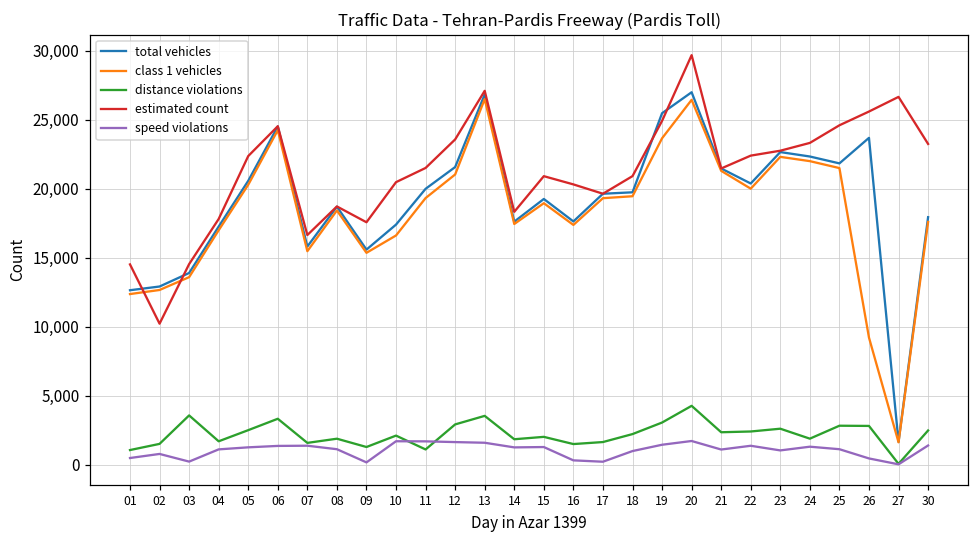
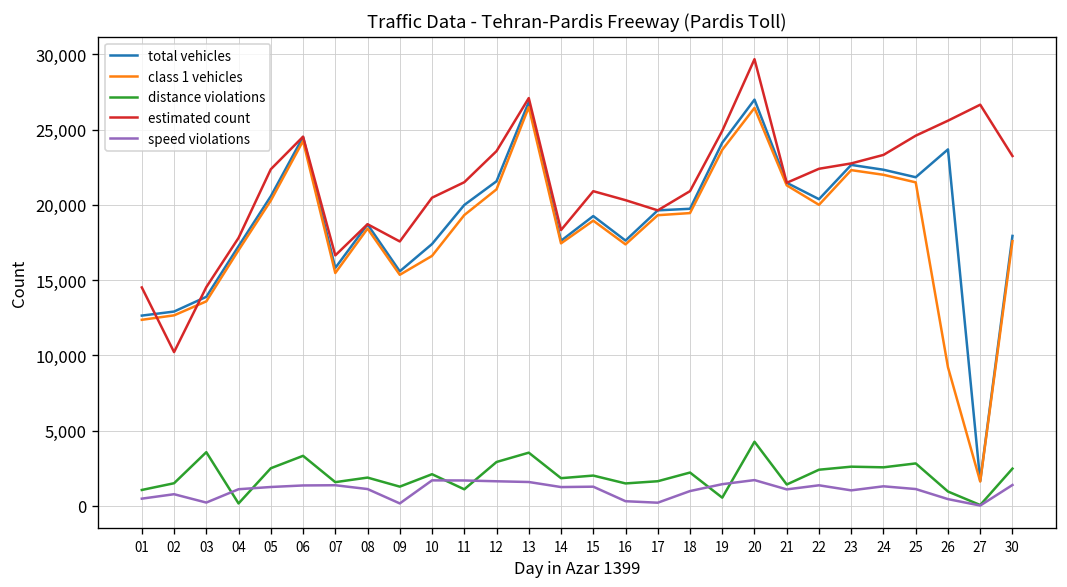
distance violations, 04: 1,700 -> 200
total vehicles, 19: 25,500 -> 24,100
distance violations, 19: 3,100 -> 500
distance violations, 21: 2,300 -> 1,400
distance violations, 24: 1,900 -> 2,600
distance violations, 26: 2,800 -> 1,000
